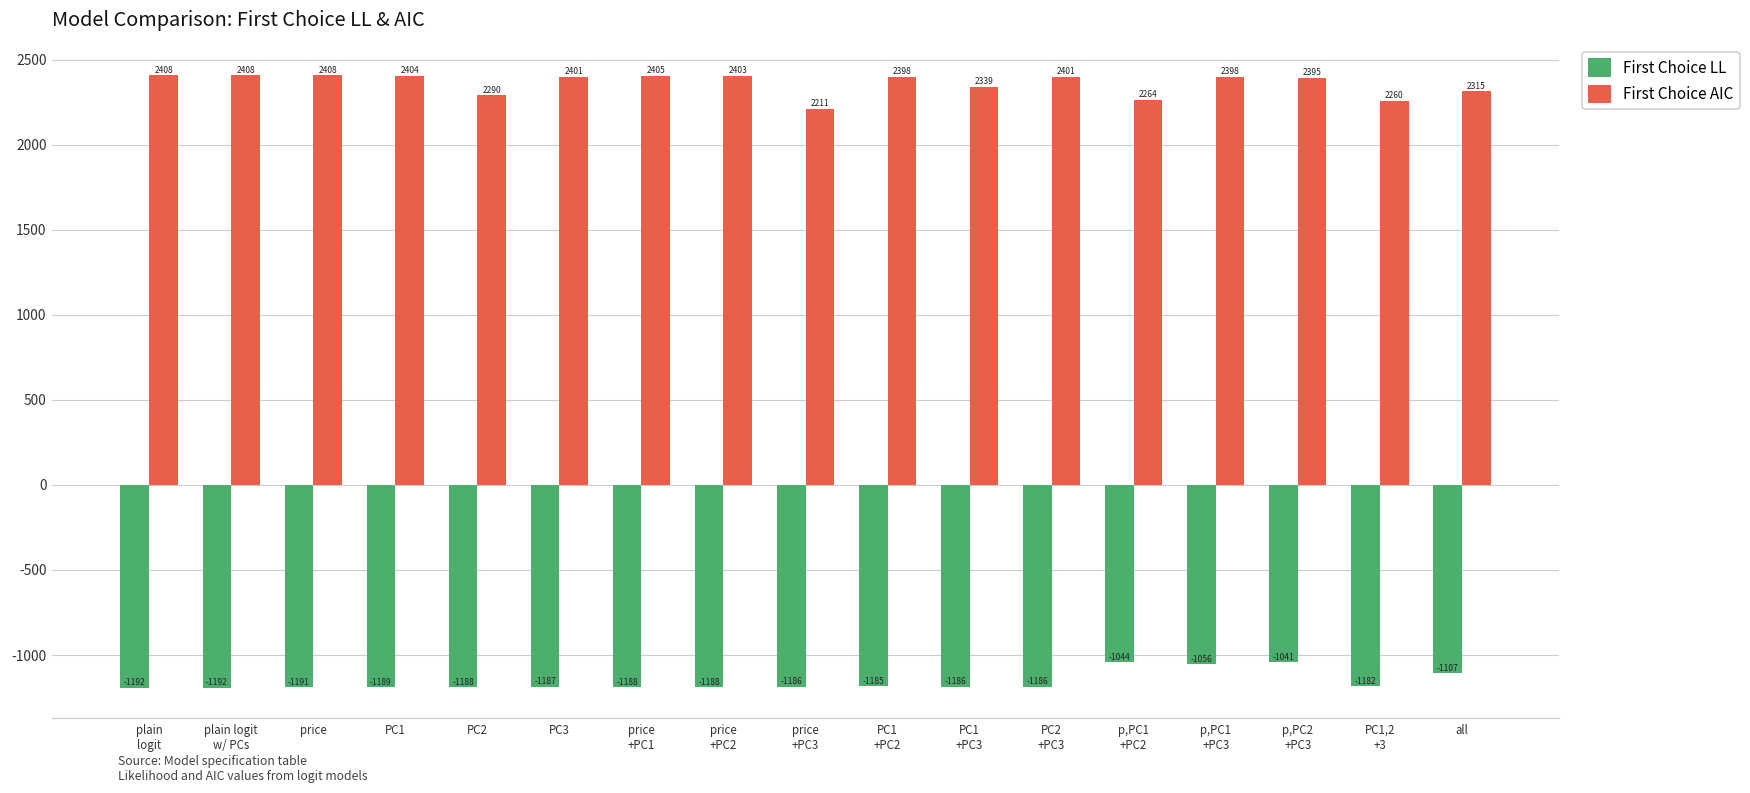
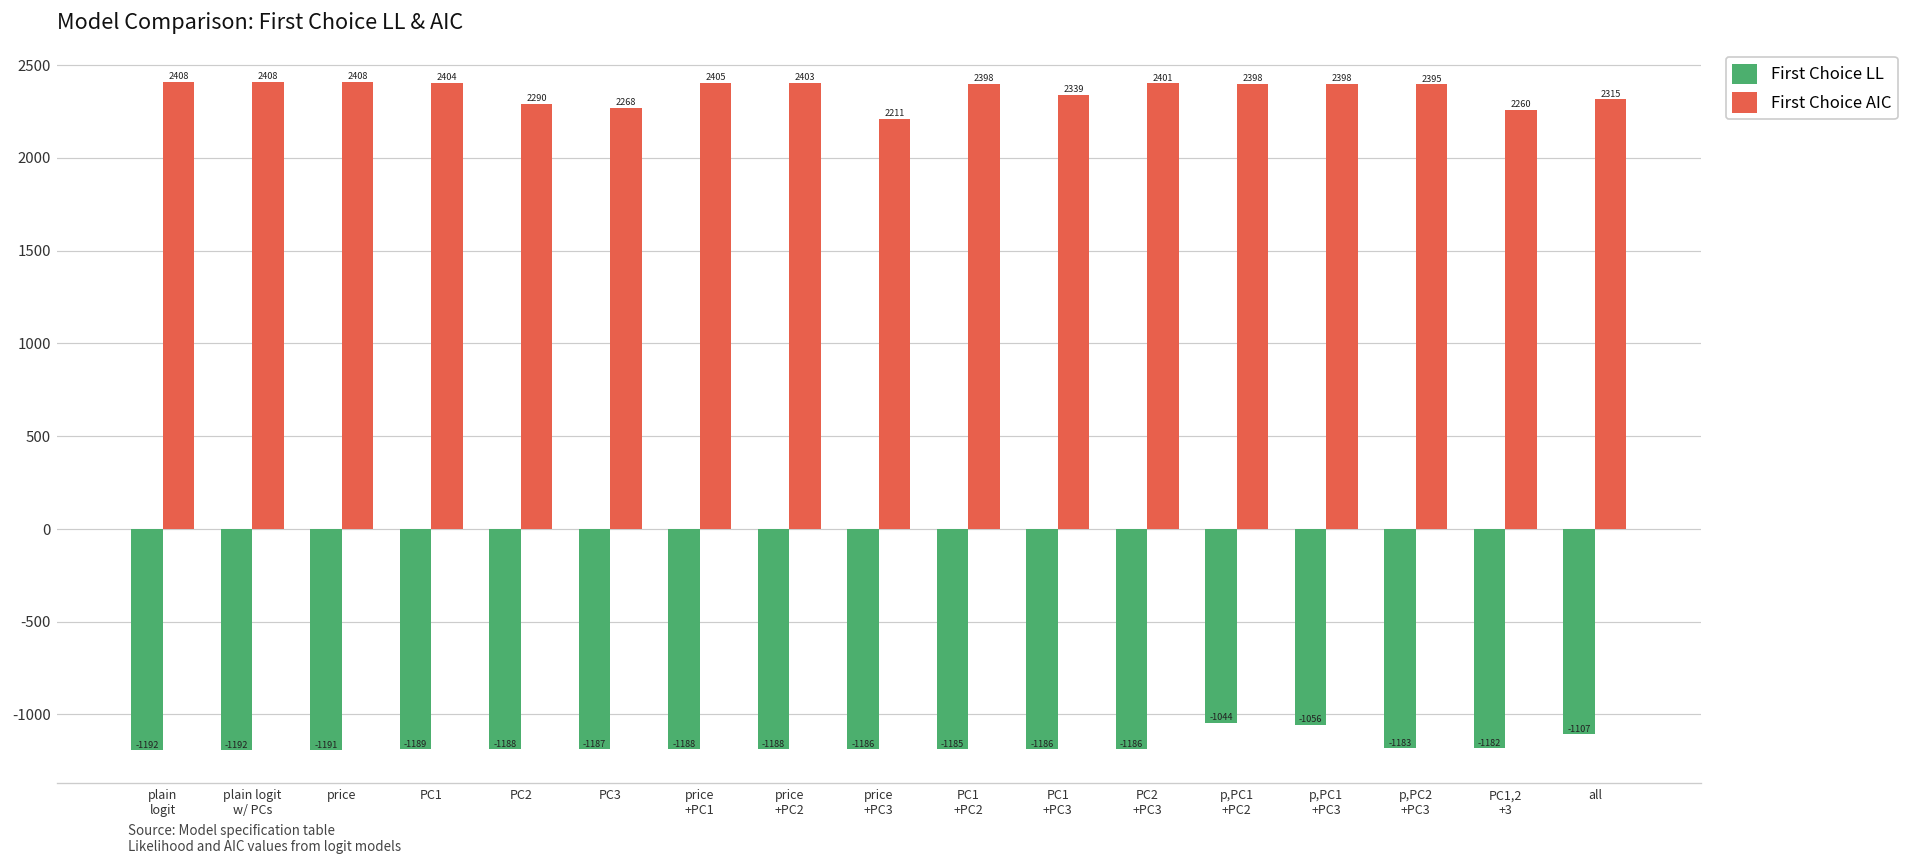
First Choice AIC, PC3: 2401 -> 2268
First Choice AIC, p,PC1 +PC2: 2264 -> 2398
First Choice LL, p,PC2 +PC3: -1041 -> -1183
